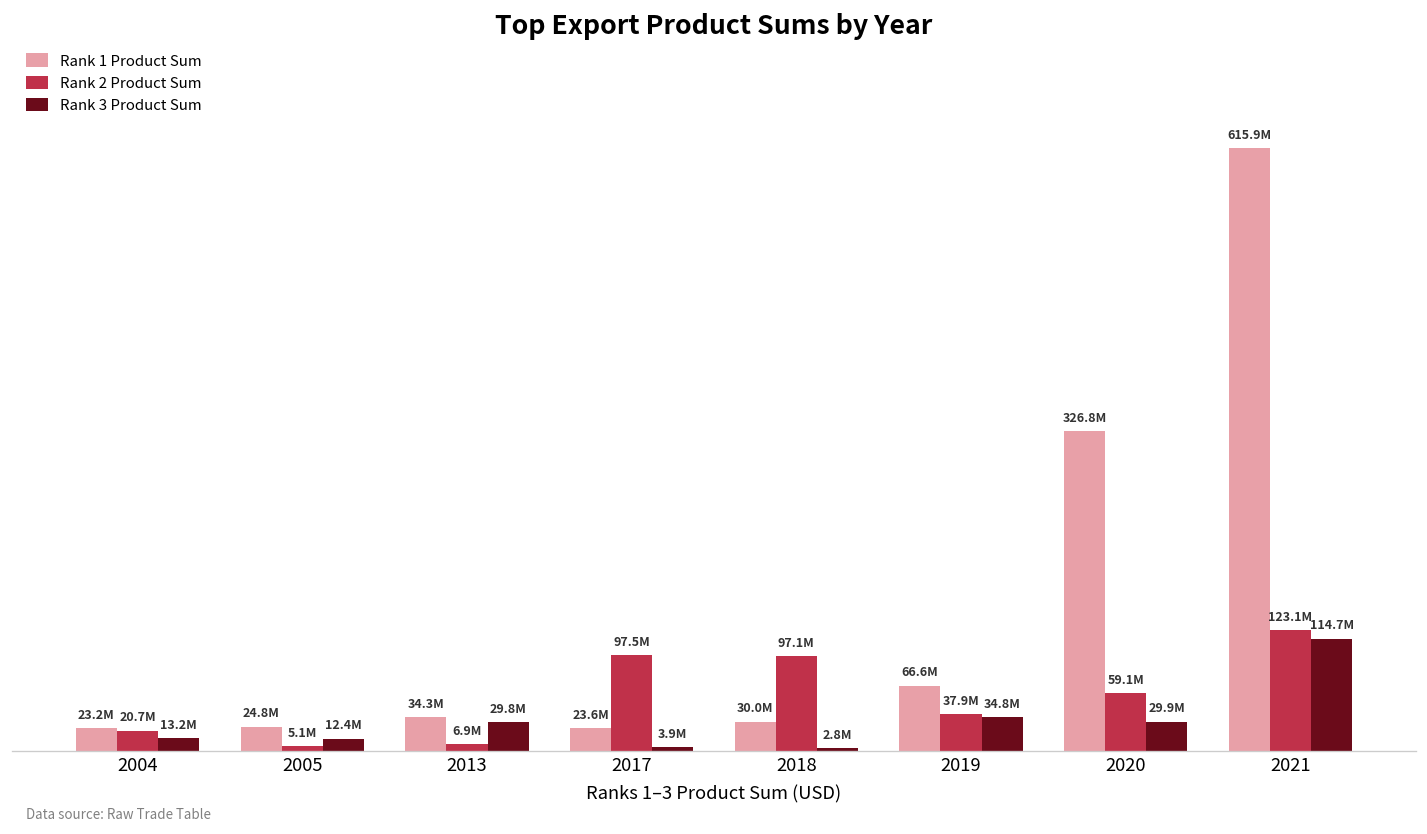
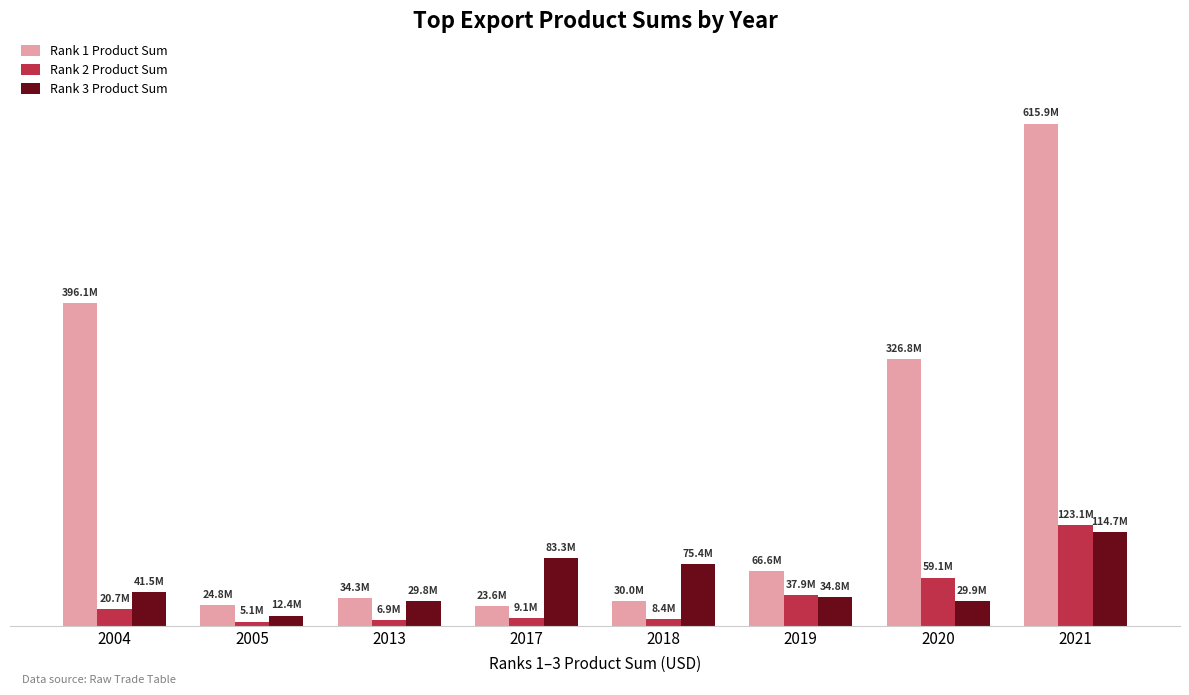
Rank 1 Product Sum, 2004: 23.2M -> 396.1M
Rank 3 Product Sum, 2004: 13.2M -> 41.5M
Rank 2 Product Sum, 2017: 97.5M -> 9.1M
Rank 3 Product Sum, 2017: 3.9M -> 83.3M
Rank 2 Product Sum, 2018: 97.1M -> 8.4M
Rank 3 Product Sum, 2018: 2.8M -> 75.4M
